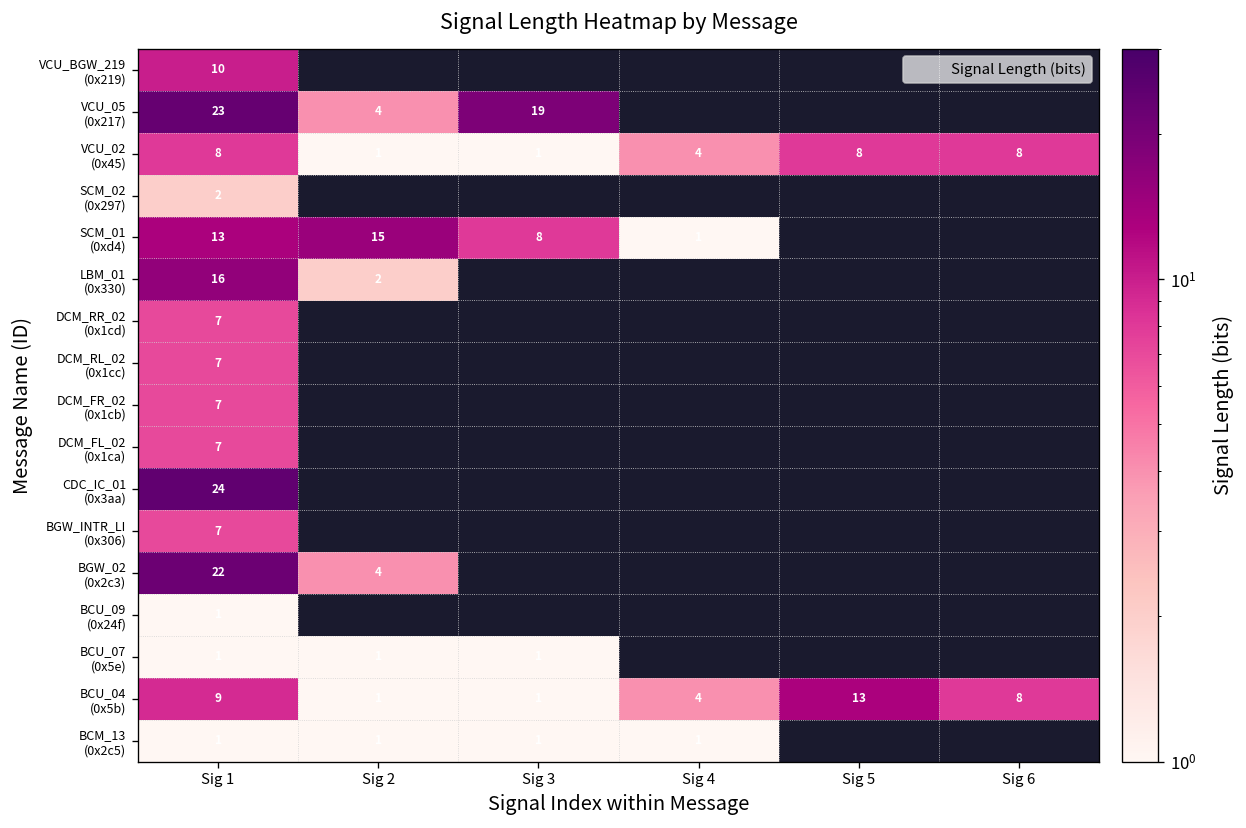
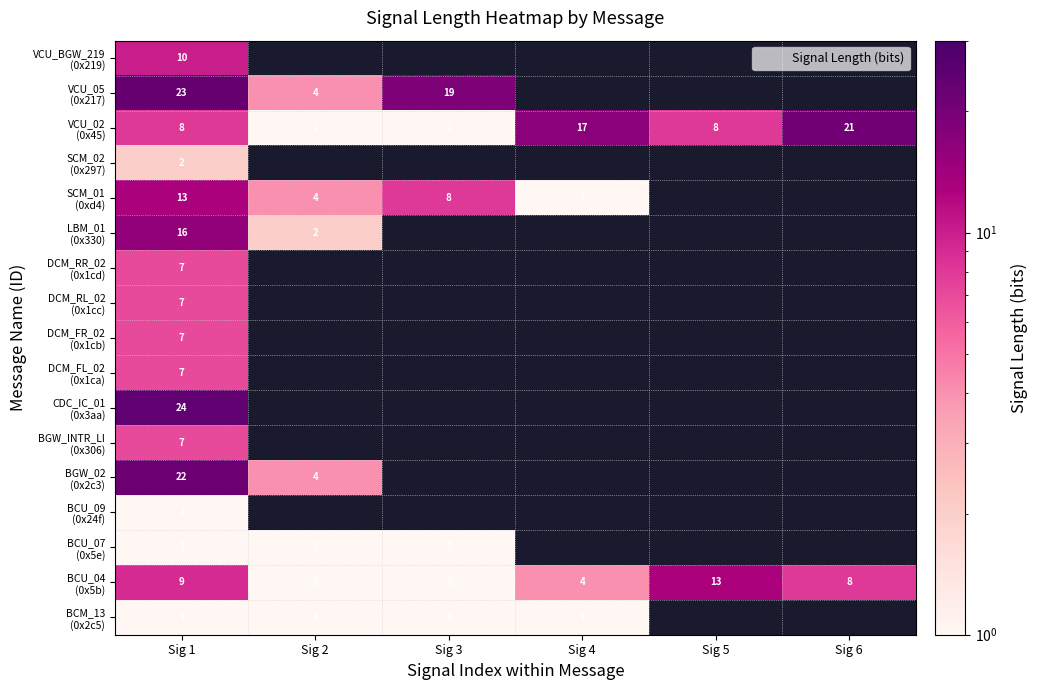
VCU_02 (0x45), Sig 4: 4 -> 17
VCU_02 (0x45), Sig 6: 8 -> 21
SCM_01 (0xd4), Sig 2: 15 -> 4
